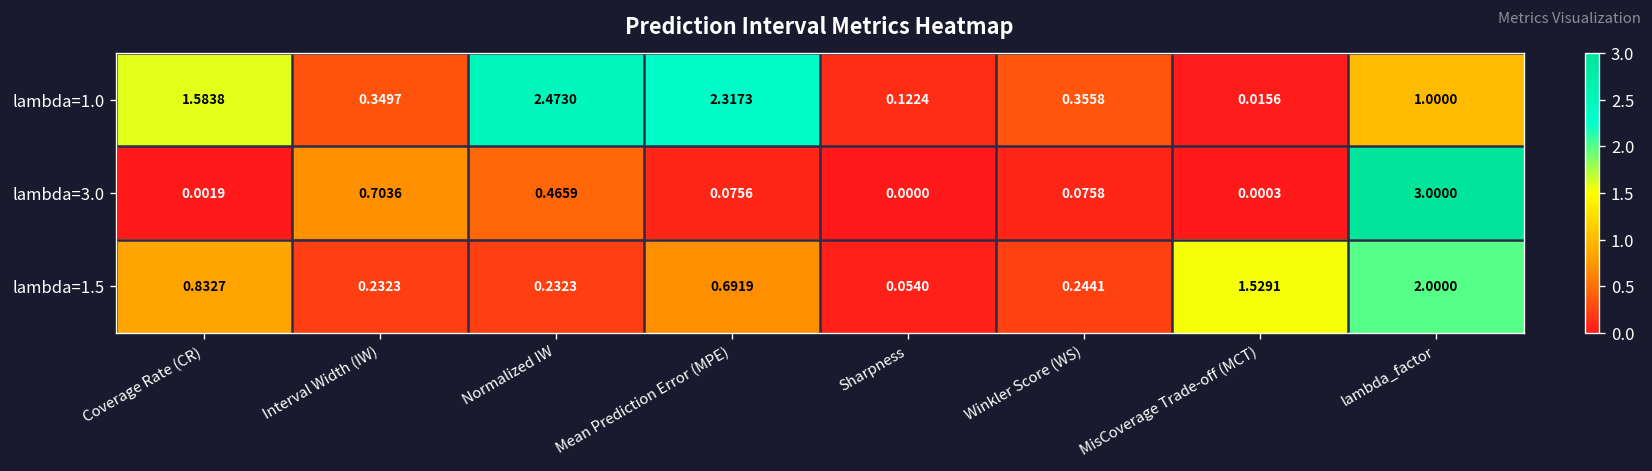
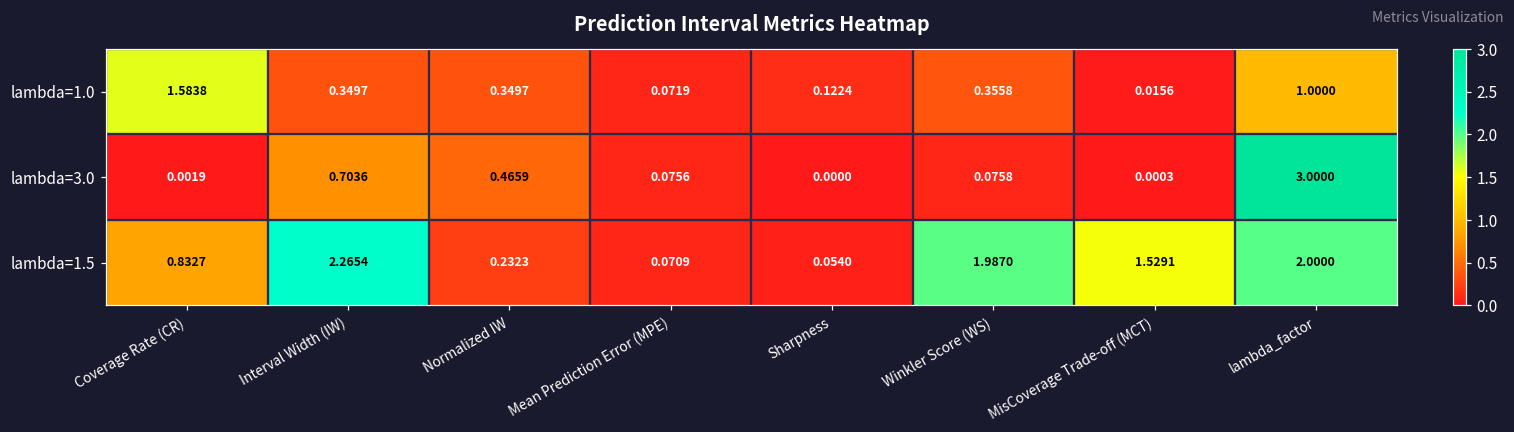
lambda=1.0, Normalized IW: 2.4730 -> 0.3497
lambda=1.0, Mean Prediction Error (MPE): 2.3173 -> 0.0719
lambda=1.5, Interval Width (IW): 0.2323 -> 2.2654
lambda=1.5, Mean Prediction Error (MPE): 0.6919 -> 0.0709
lambda=1.5, Winkler Score (WS): 0.2441 -> 1.9870
